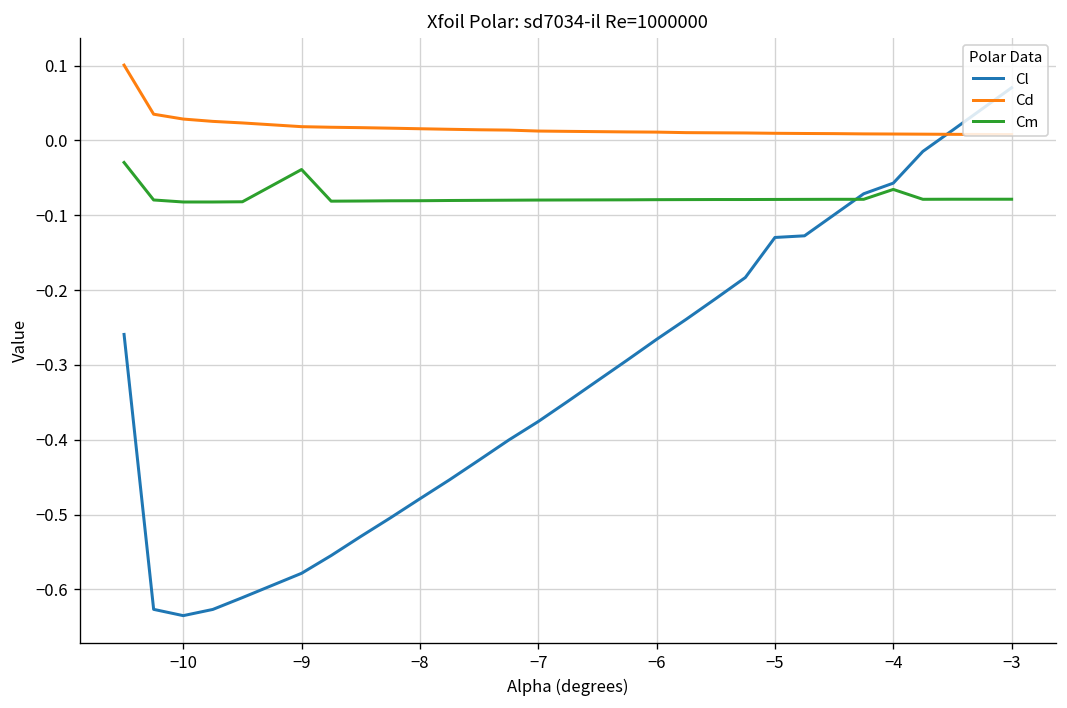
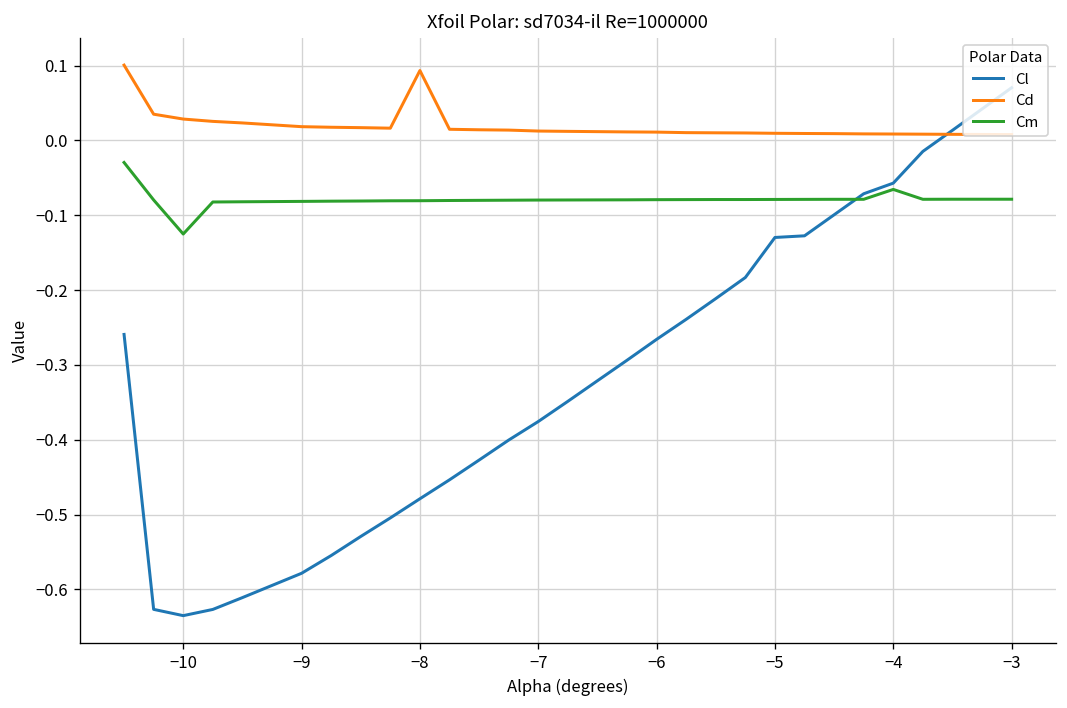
Cm, −10: -0.08 -> -0.13
Cm, −9: -0.04 -> -0.08
Cd, −8: 0.02 -> 0.09
